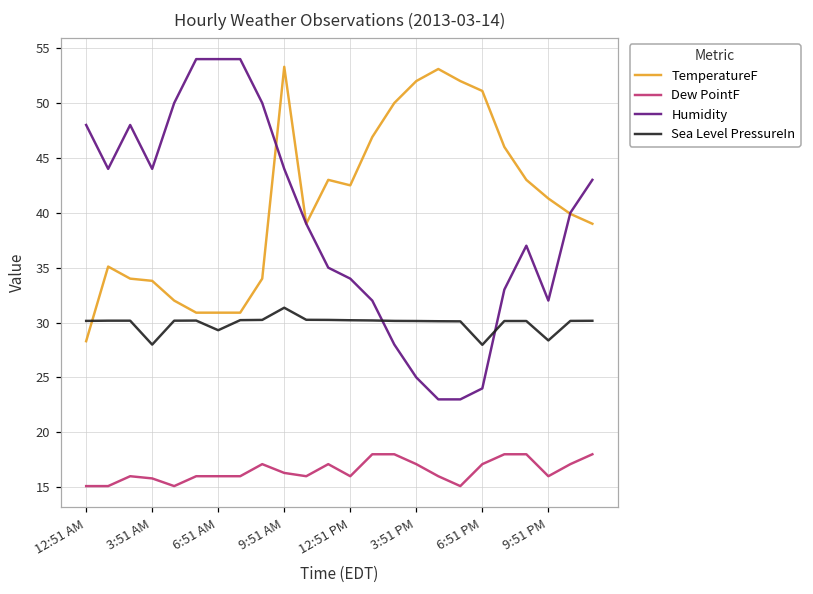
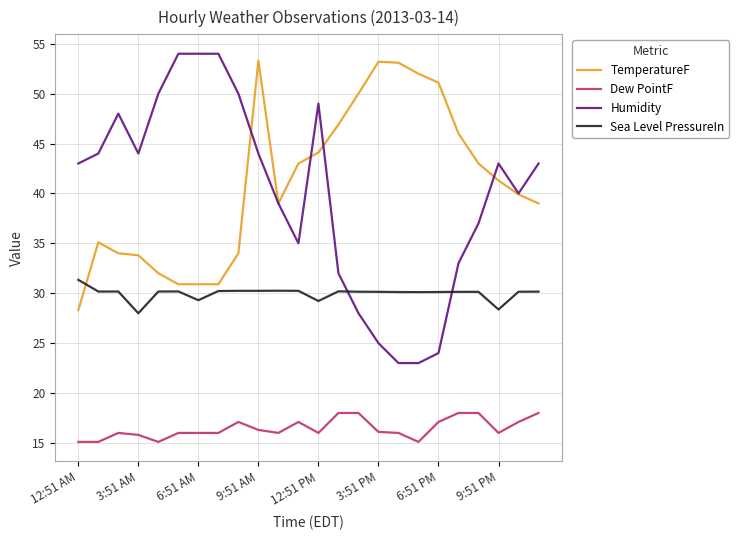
Humidity, 12:51 AM: 48 -> 43
Sea Level PressureIn, 12:51 AM: 30 -> 31
Sea Level PressureIn, 9:51 AM: 31 -> 30
TemperatureF, 12:51 PM: 43 -> 44
Humidity, 12:51 PM: 34 -> 49
Sea Level PressureIn, 12:51 PM: 30 -> 29
TemperatureF, 3:51 PM: 52 -> 53
Dew PointF, 3:51 PM: 17 -> 16
Sea Level PressureIn, 6:51 PM: 28 -> 30
Humidity, 9:51 PM: 32 -> 43
